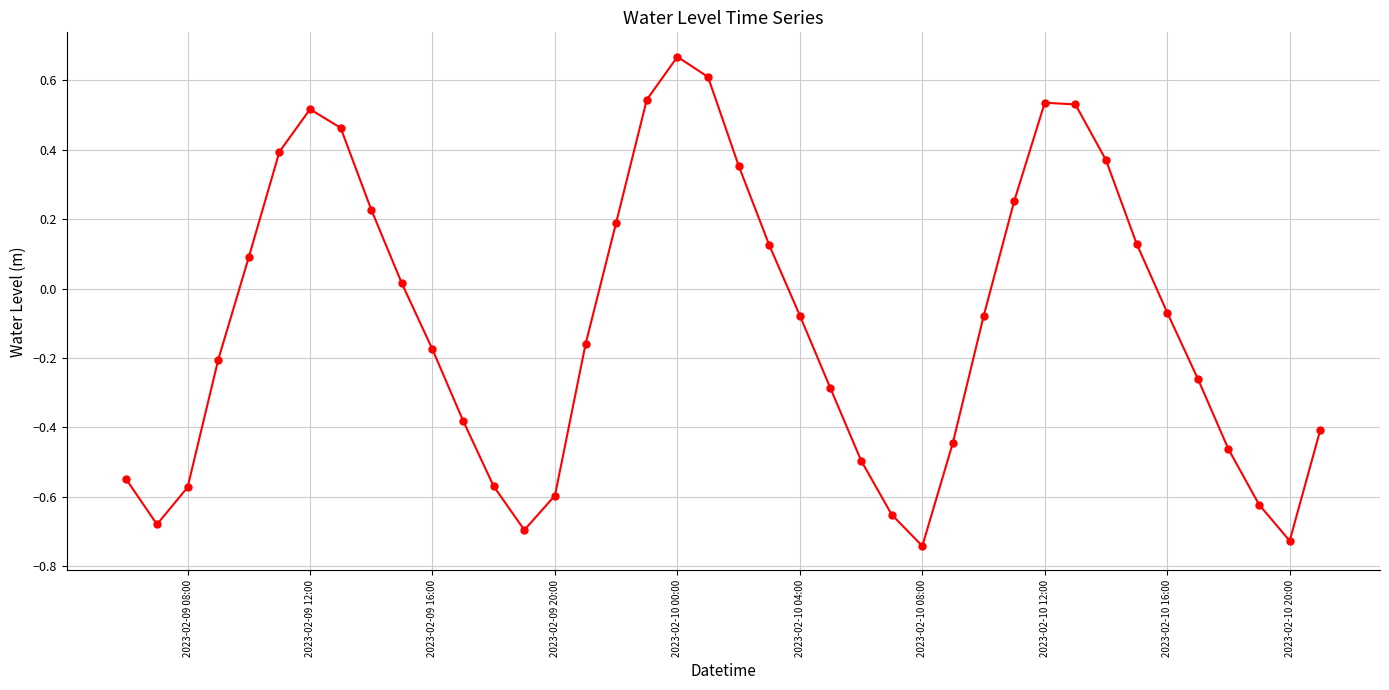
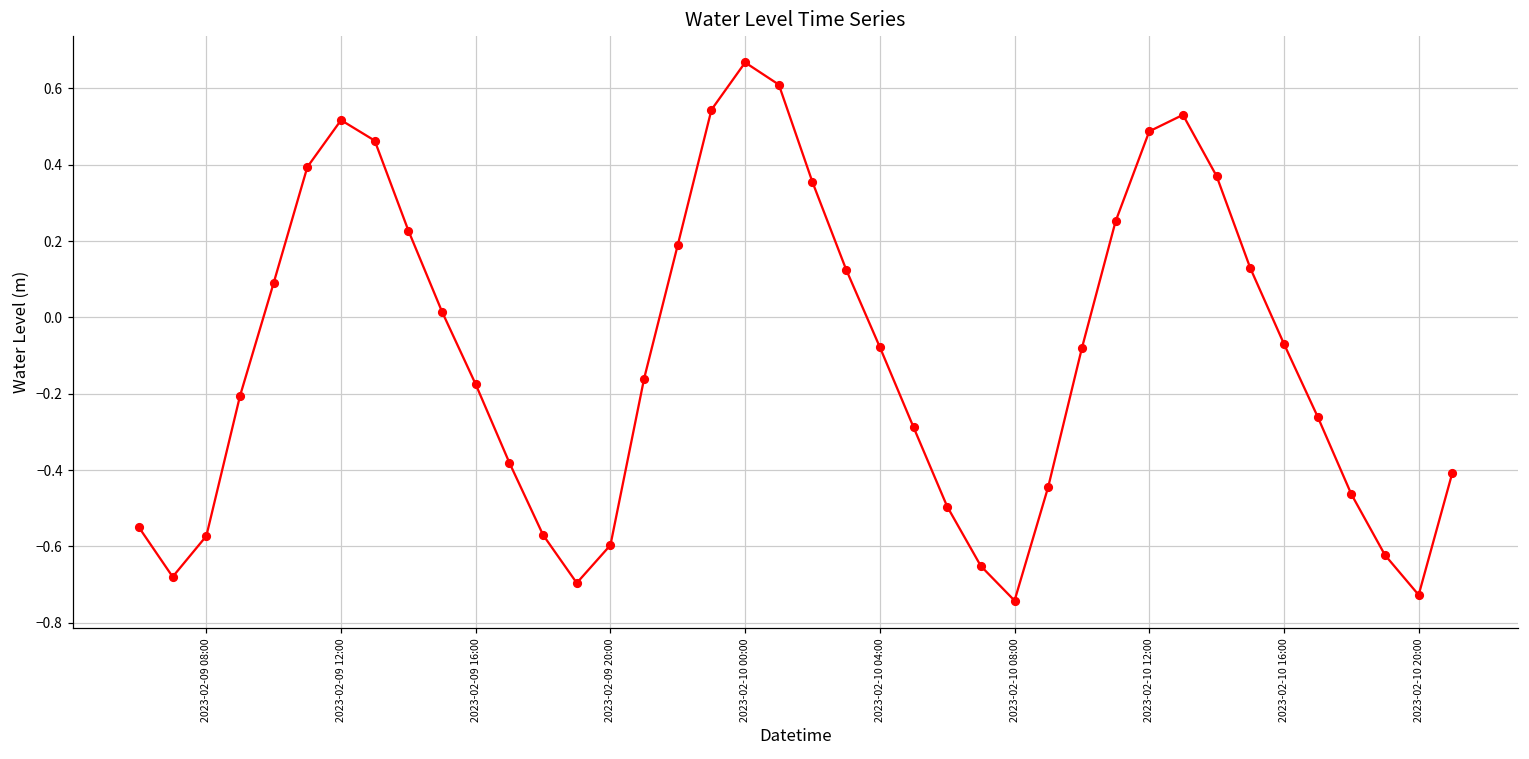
2023-02-10 12:00: 0.54 -> 0.49
